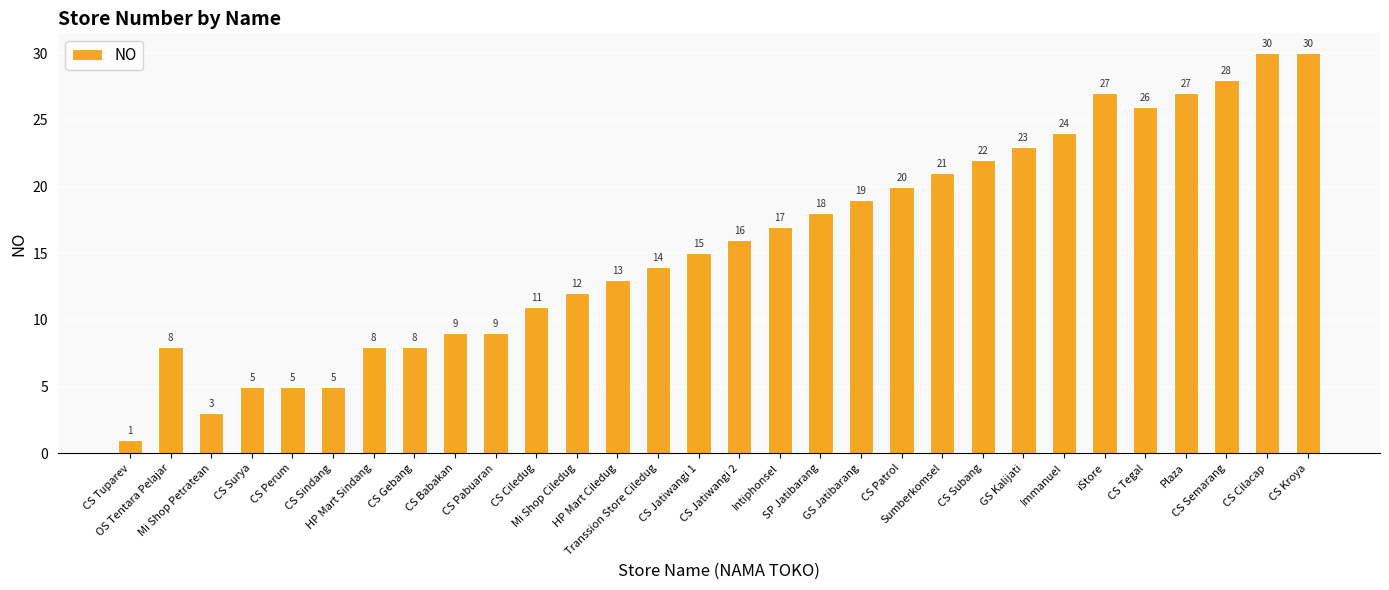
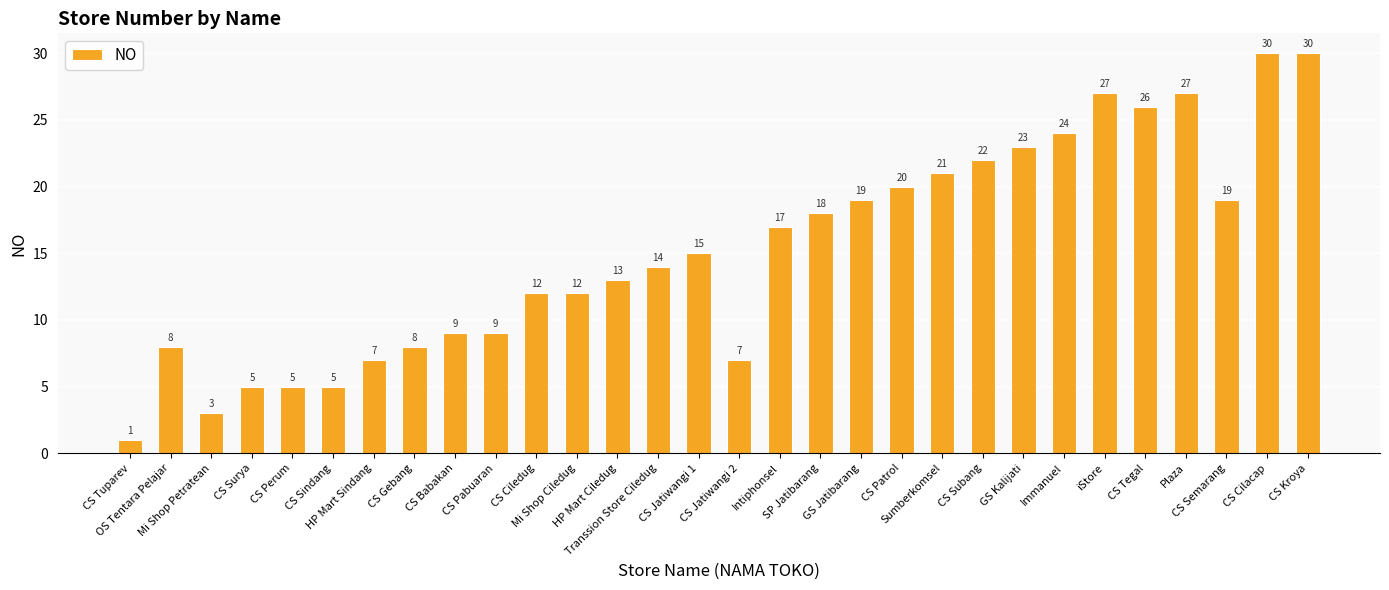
HP Mart Sindang: 8 -> 7
CS Ciledug: 11 -> 12
CS Jatiwangi 2: 16 -> 7
CS Semarang: 28 -> 19
